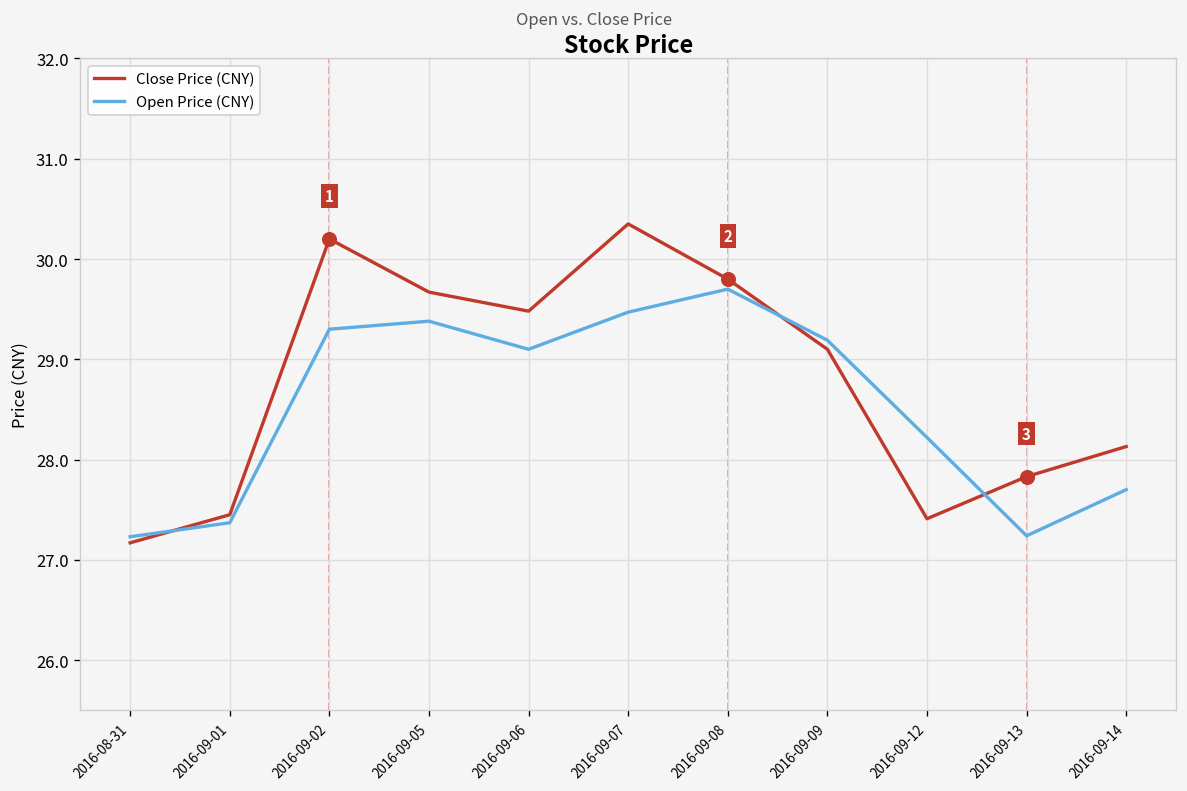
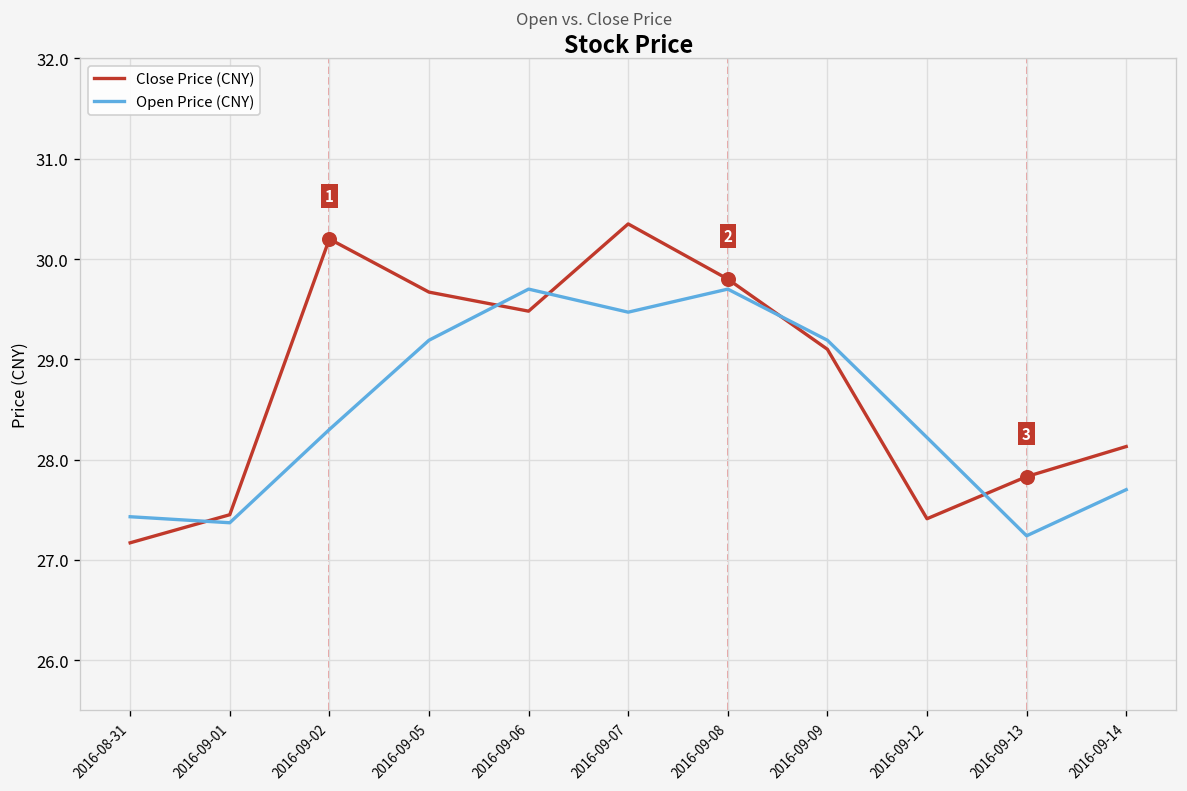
Open Price (CNY), 2016-08-31: 27.2 -> 27.4
Open Price (CNY), 2016-09-02: 29.3 -> 28.3
Open Price (CNY), 2016-09-05: 29.4 -> 29.2
Open Price (CNY), 2016-09-06: 29.1 -> 29.7
